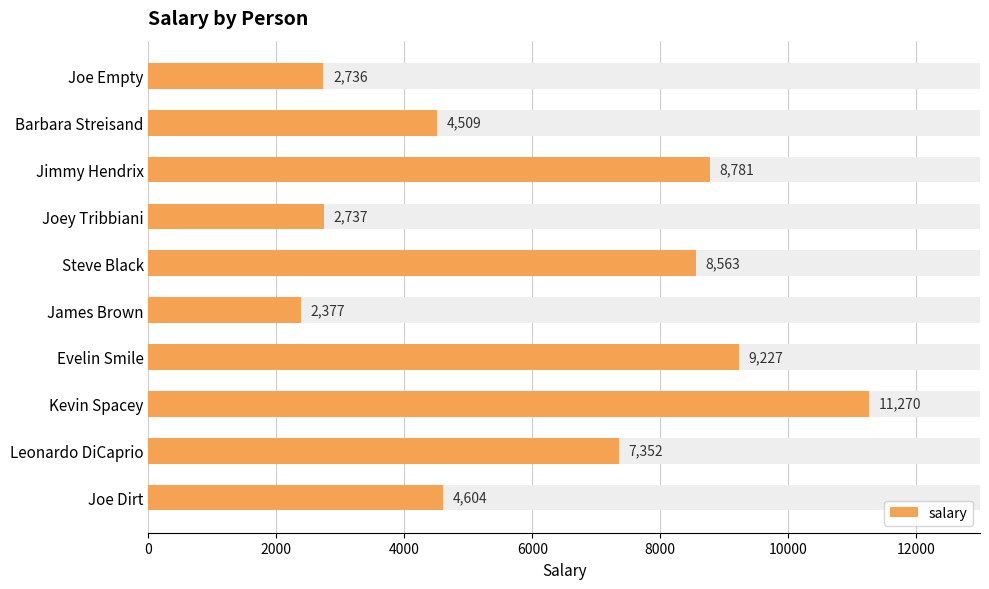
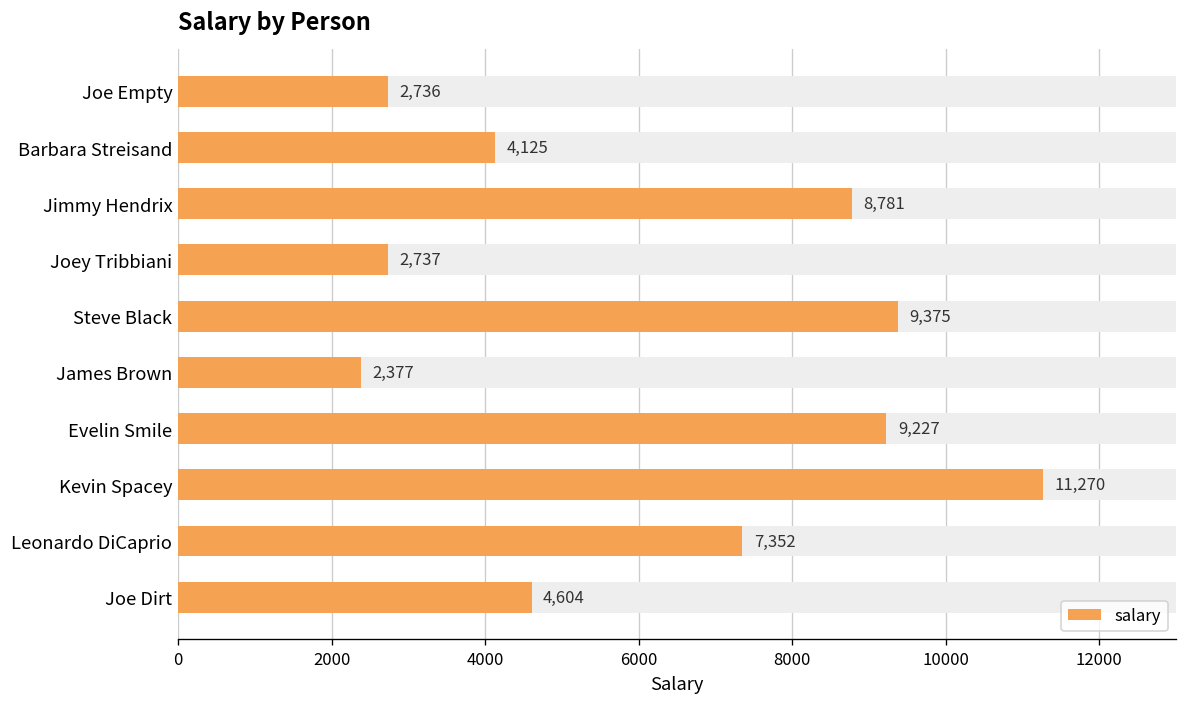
salary, Barbara Streisand: 4,509 -> 4,125
salary, Steve Black: 8,563 -> 9,375
